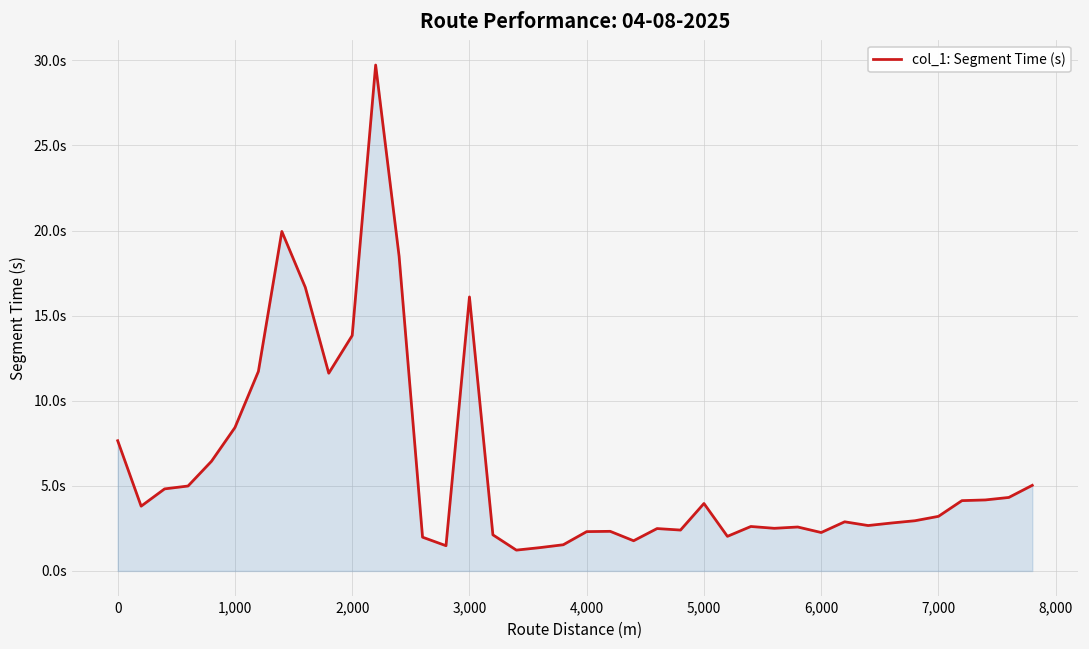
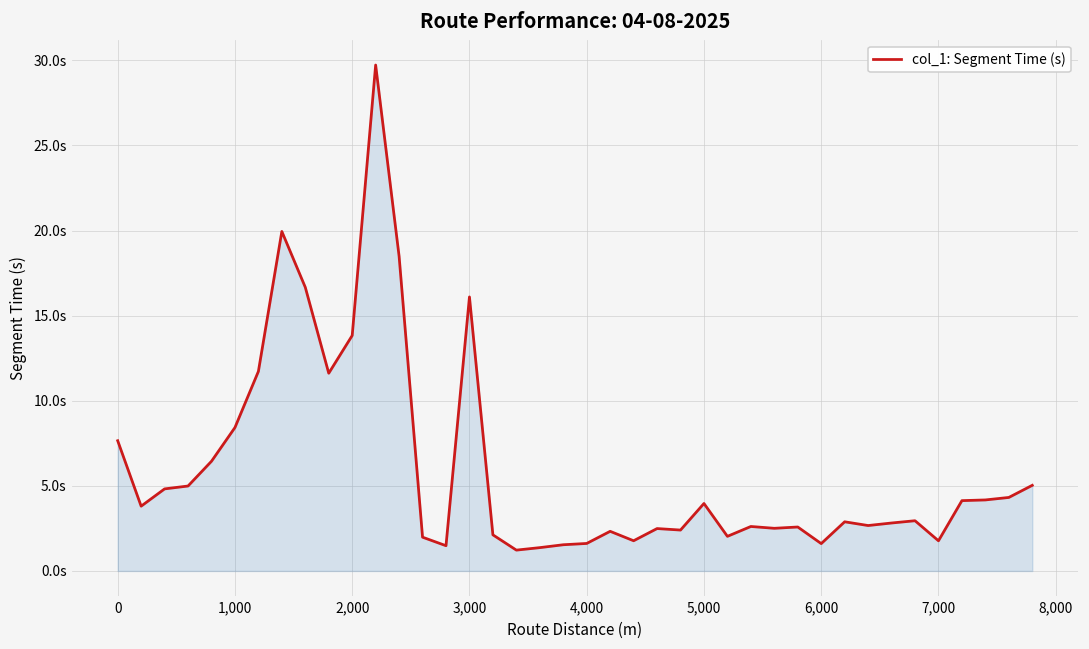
4,000: 2.3s -> 1.6s
6,000: 2.3s -> 1.6s
7,000: 3.2s -> 1.8s
